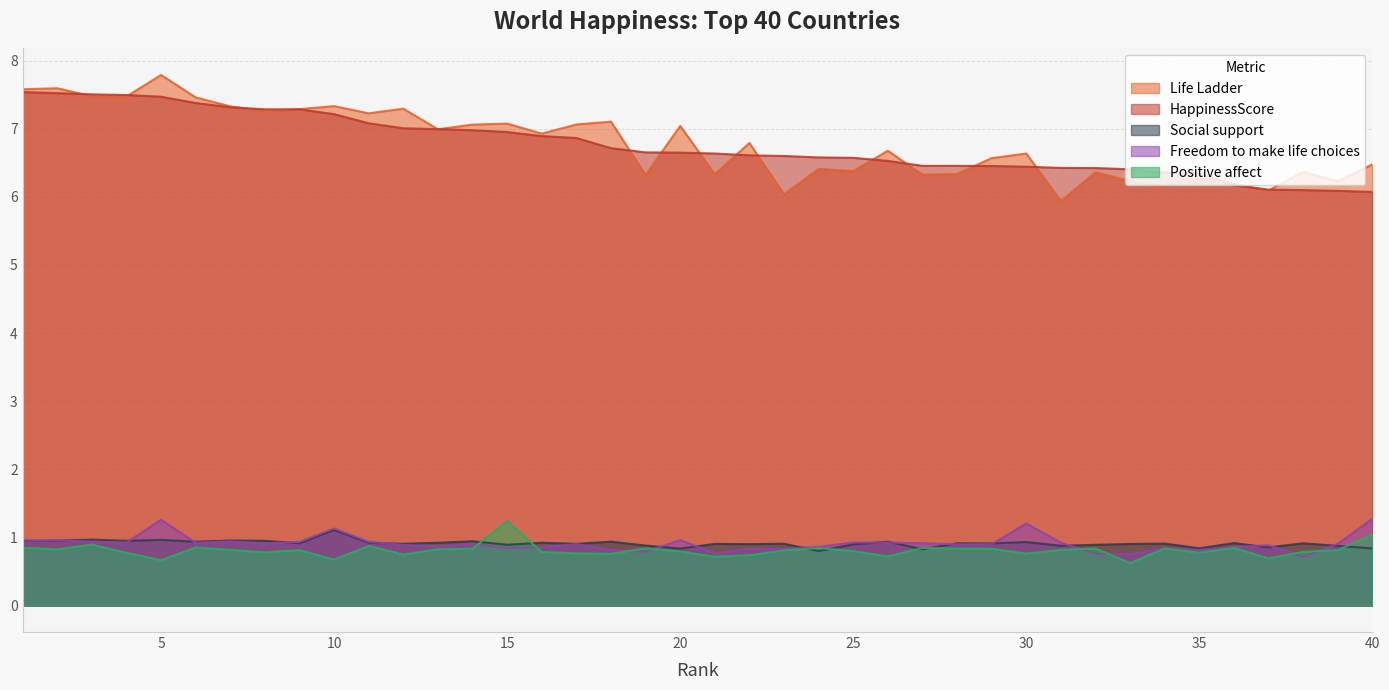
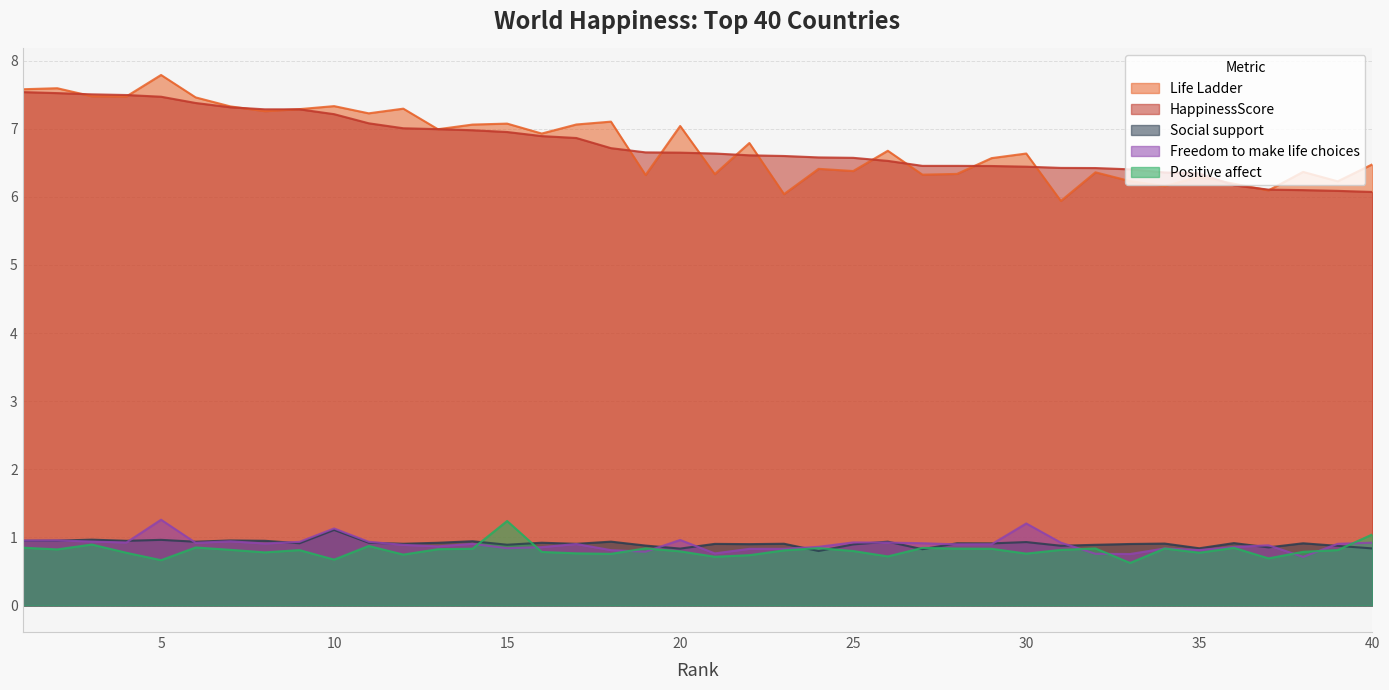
Freedom to make life choices, 40: 1.3 -> 0.9
